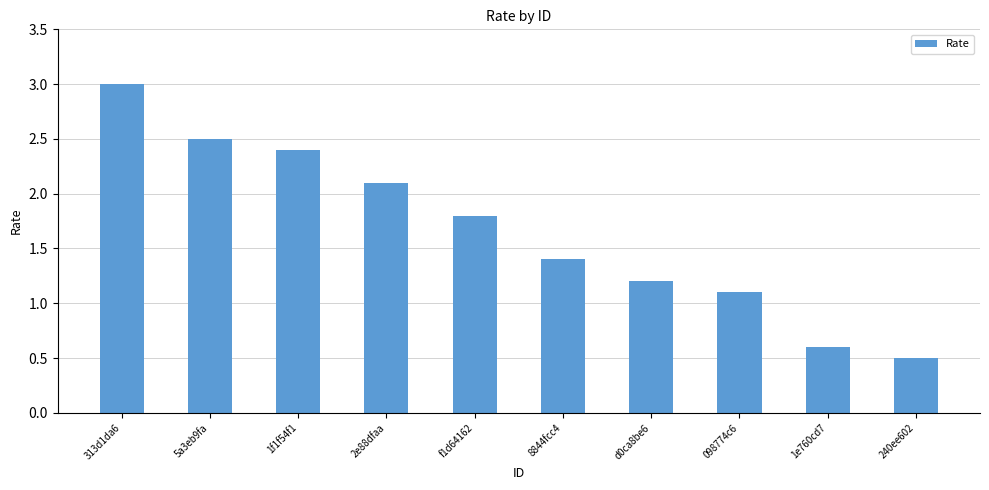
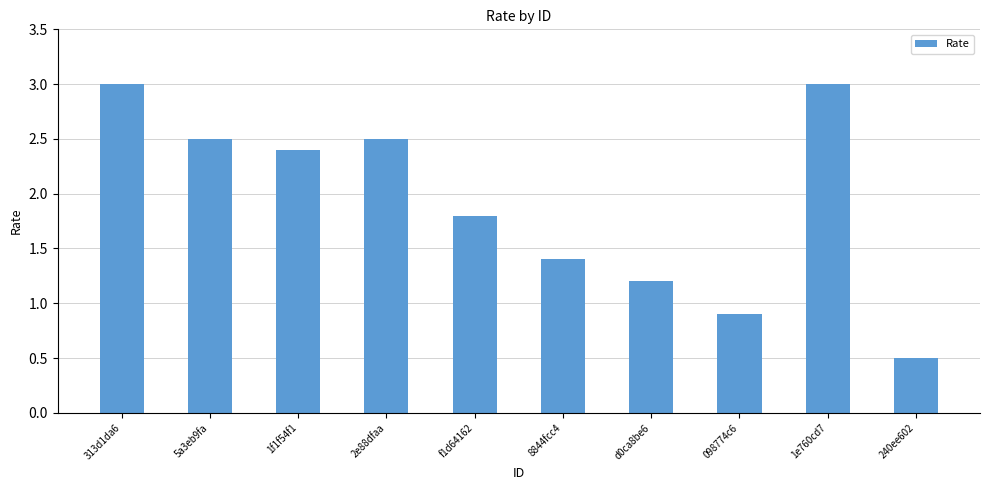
2e88dfaa: 2.1 -> 2.5
098774c6: 1.1 -> 0.9
1e760cd7: 0.6 -> 3.0
